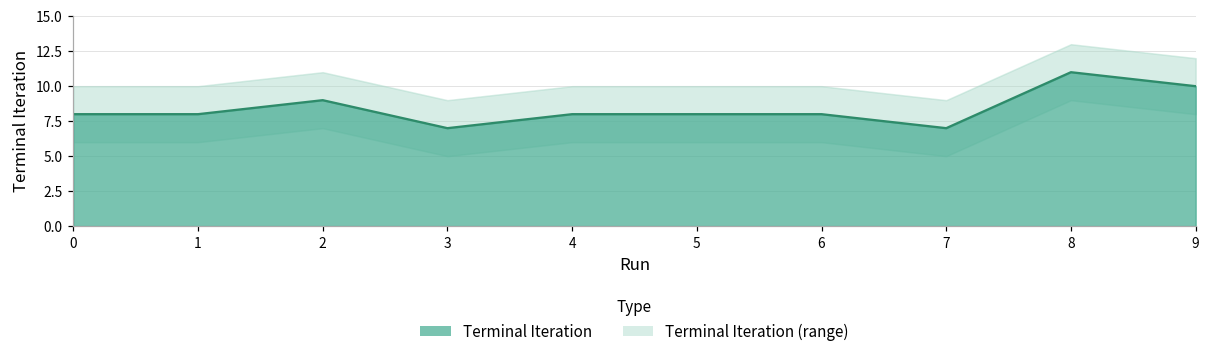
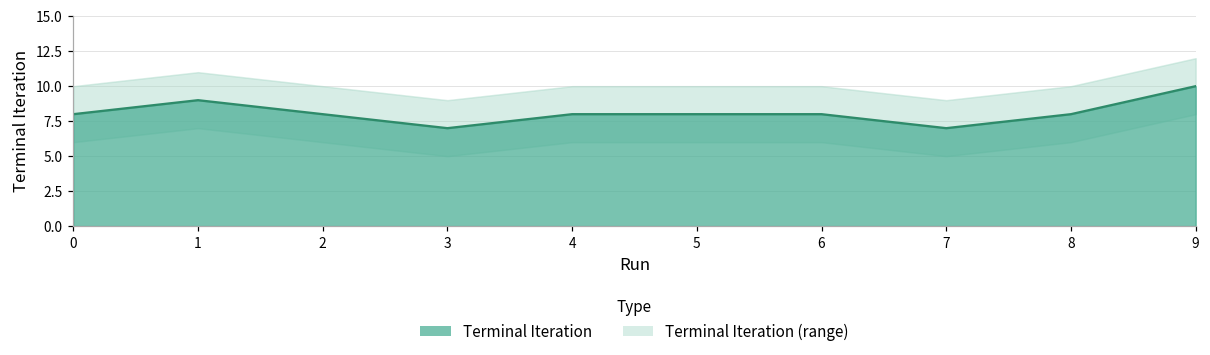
Terminal Iteration, 1: 8 -> 9
Terminal Iteration, 2: 9 -> 8
Terminal Iteration, 8: 11 -> 8
